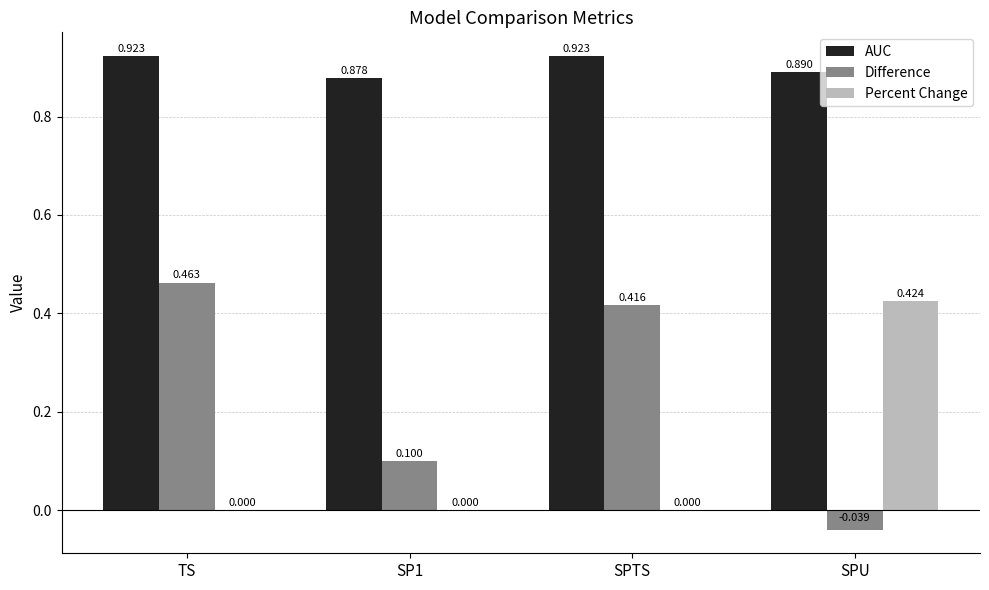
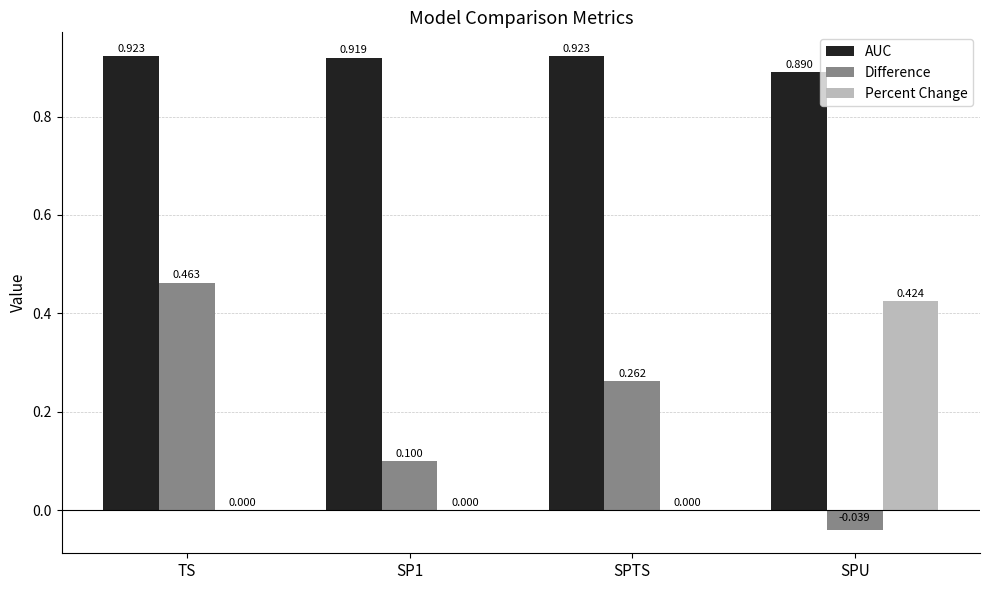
AUC, SP1: 0.878 -> 0.919
Difference, SPTS: 0.416 -> 0.262
